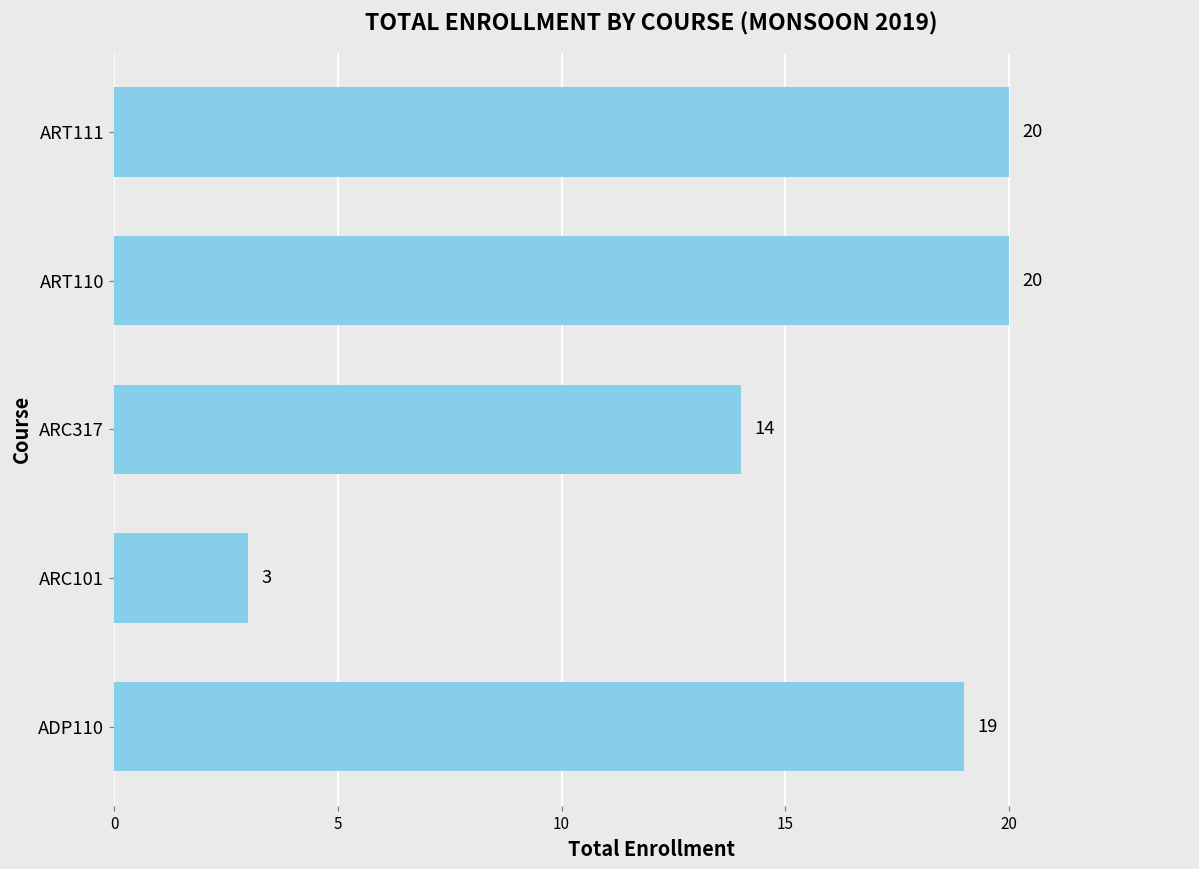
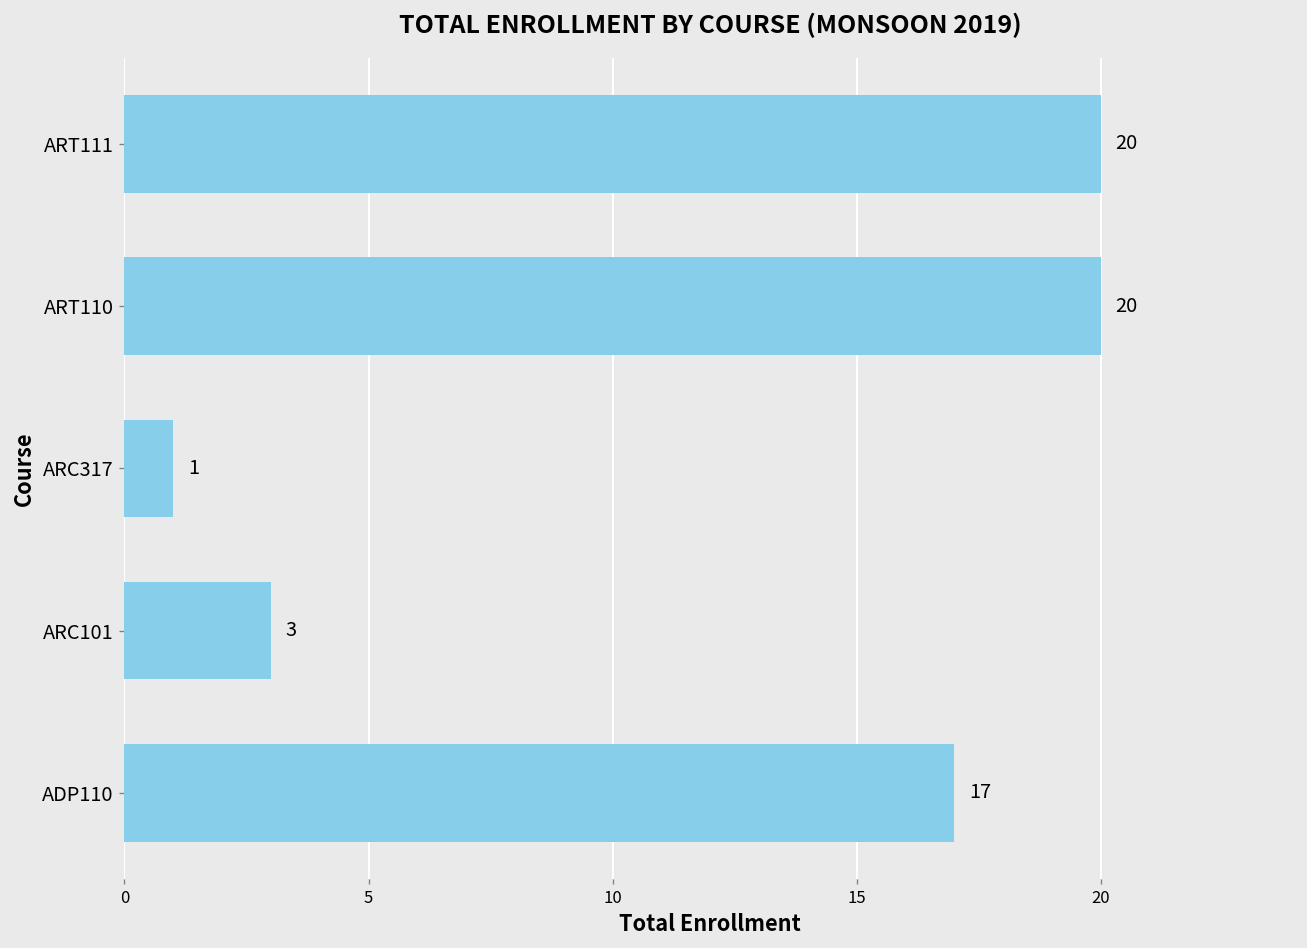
ARC317: 14 -> 1
ADP110: 19 -> 17
